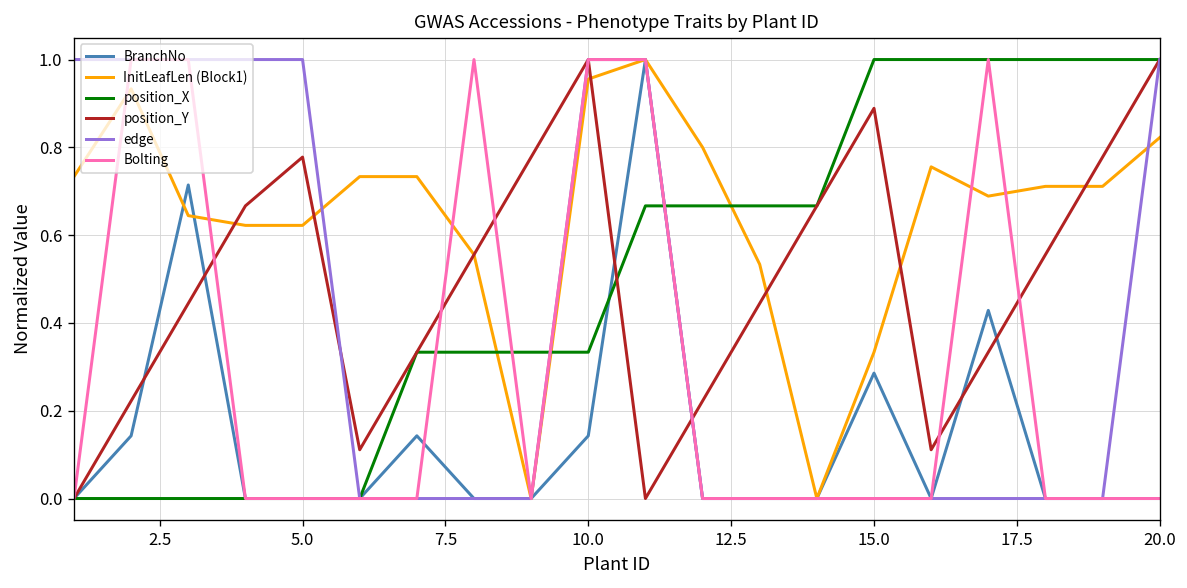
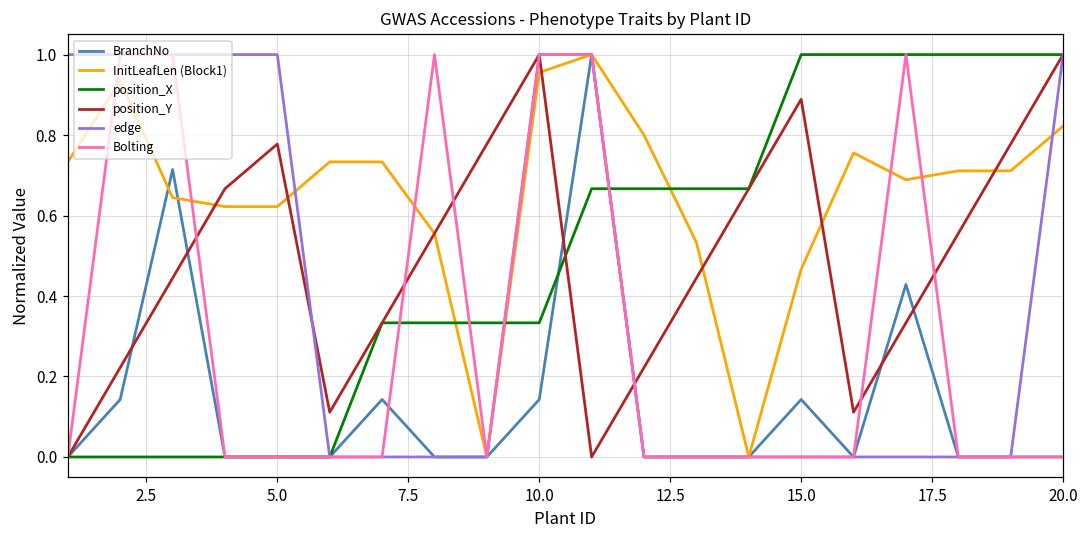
BranchNo, 15.0: 0.29 -> 0.14
InitLeafLen (Block1), 15.0: 0.33 -> 0.47
